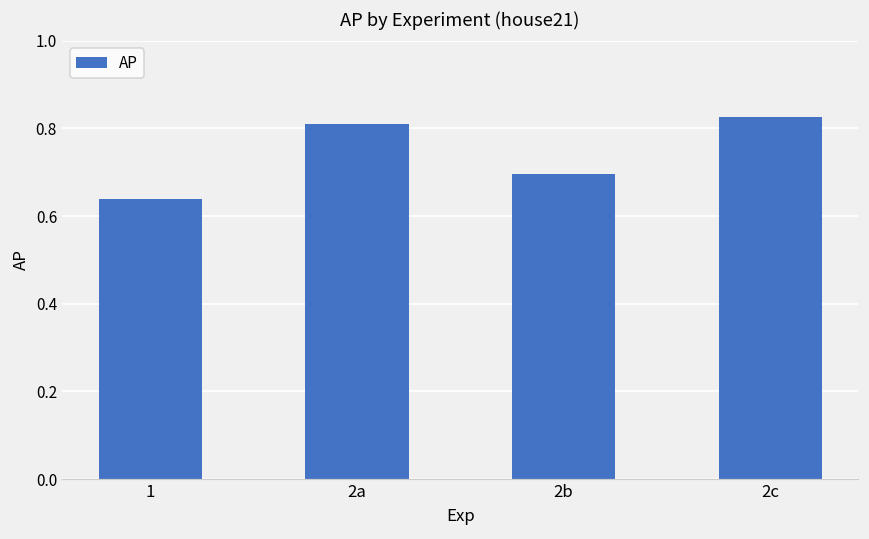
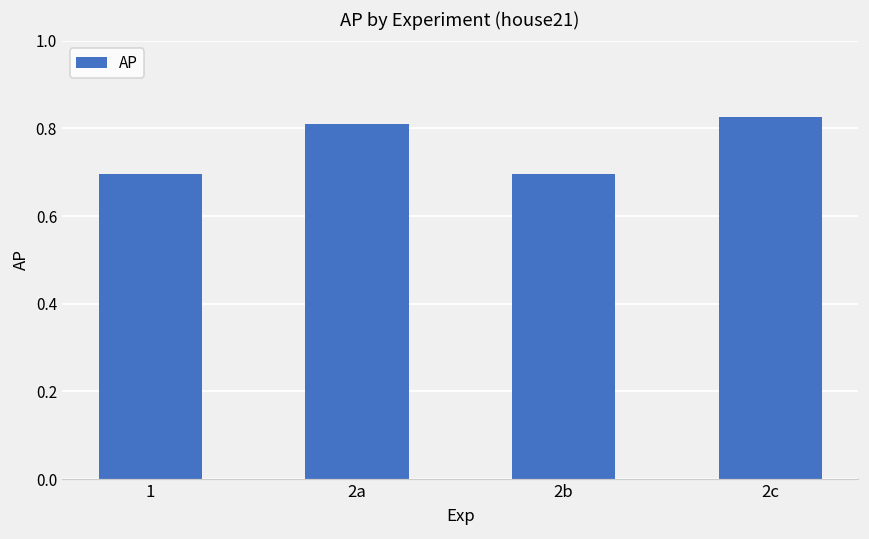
1: 0.64 -> 0.70
